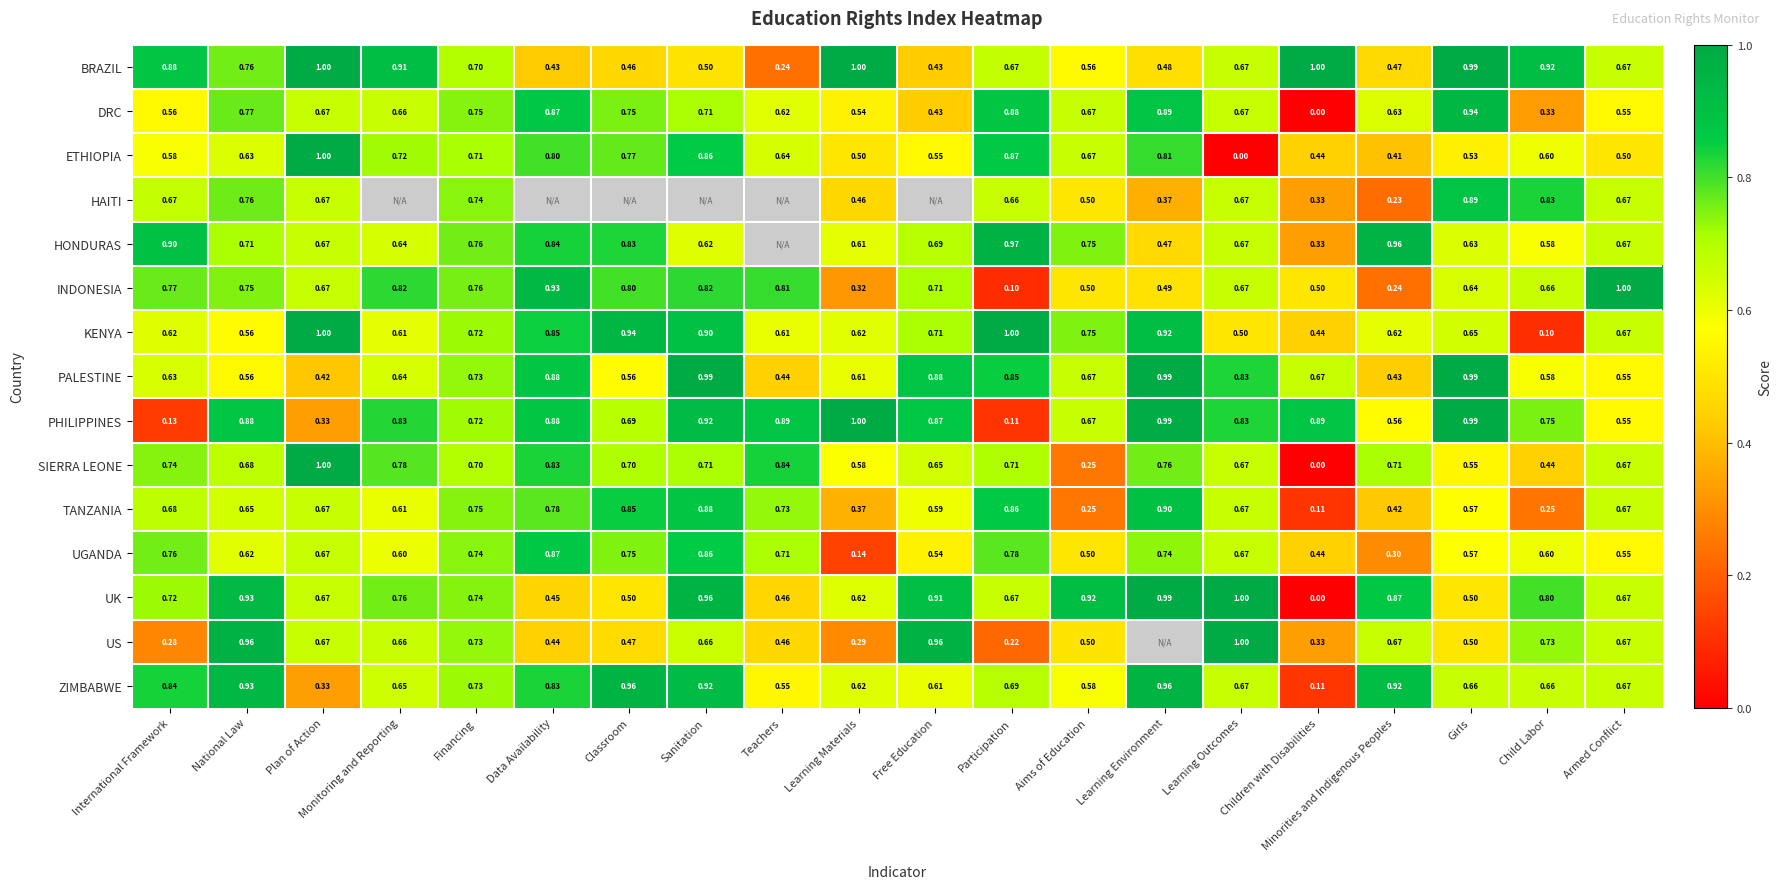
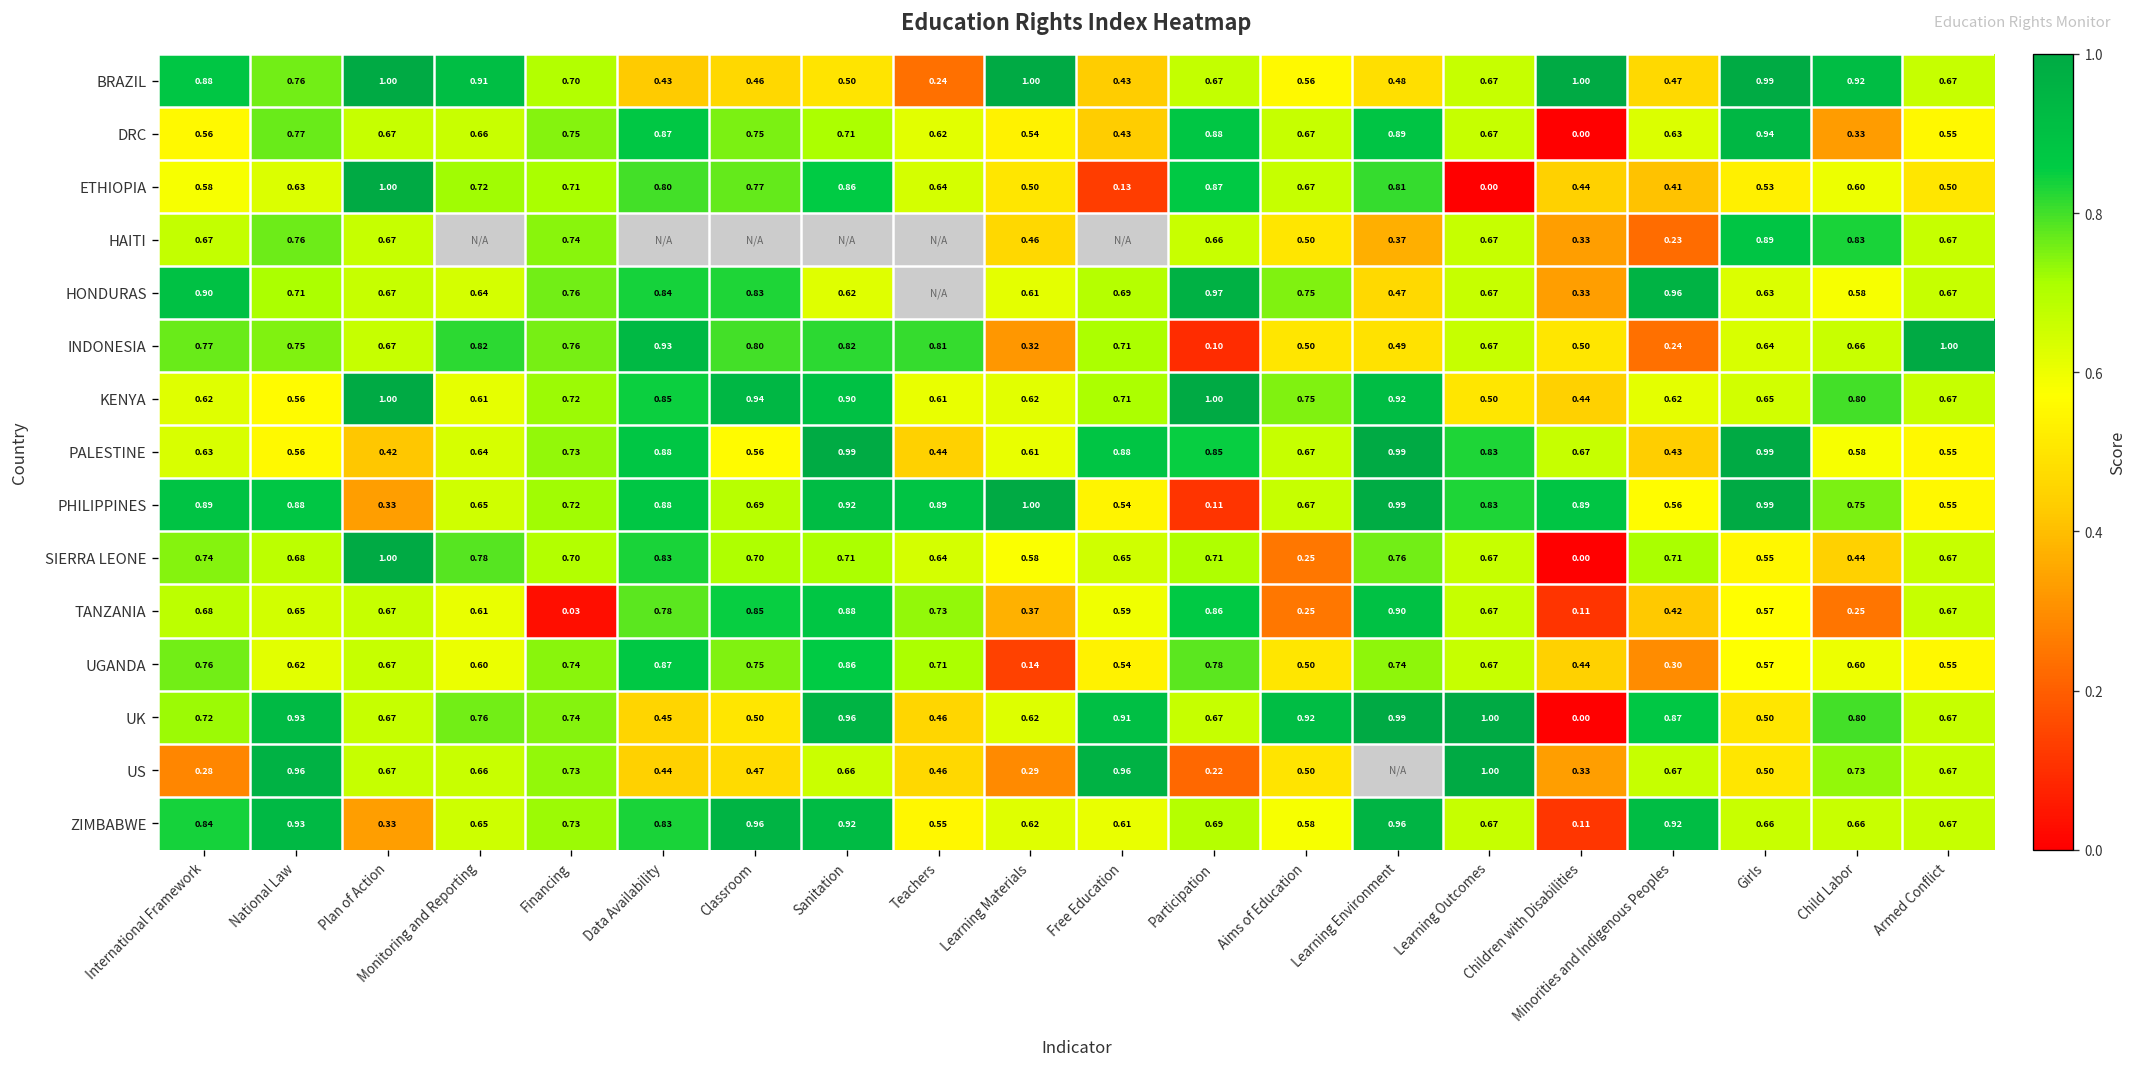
ETHIOPIA, Free Education: 0.55 -> 0.13
KENYA, Child Labor: 0.10 -> 0.80
PHILIPPINES, International Framework: 0.13 -> 0.89
PHILIPPINES, Monitoring and Reporting: 0.83 -> 0.65
PHILIPPINES, Free Education: 0.87 -> 0.54
SIERRA LEONE, Teachers: 0.84 -> 0.64
TANZANIA, Financing: 0.75 -> 0.03
